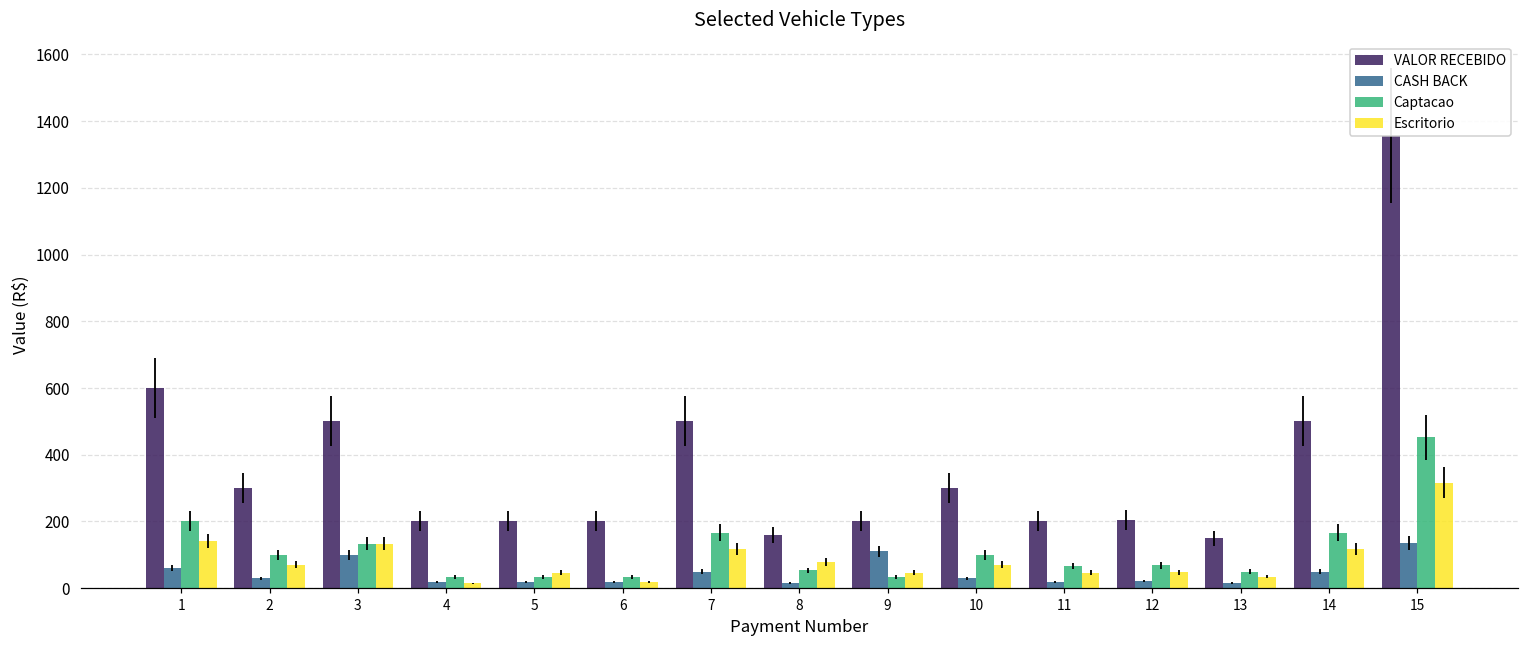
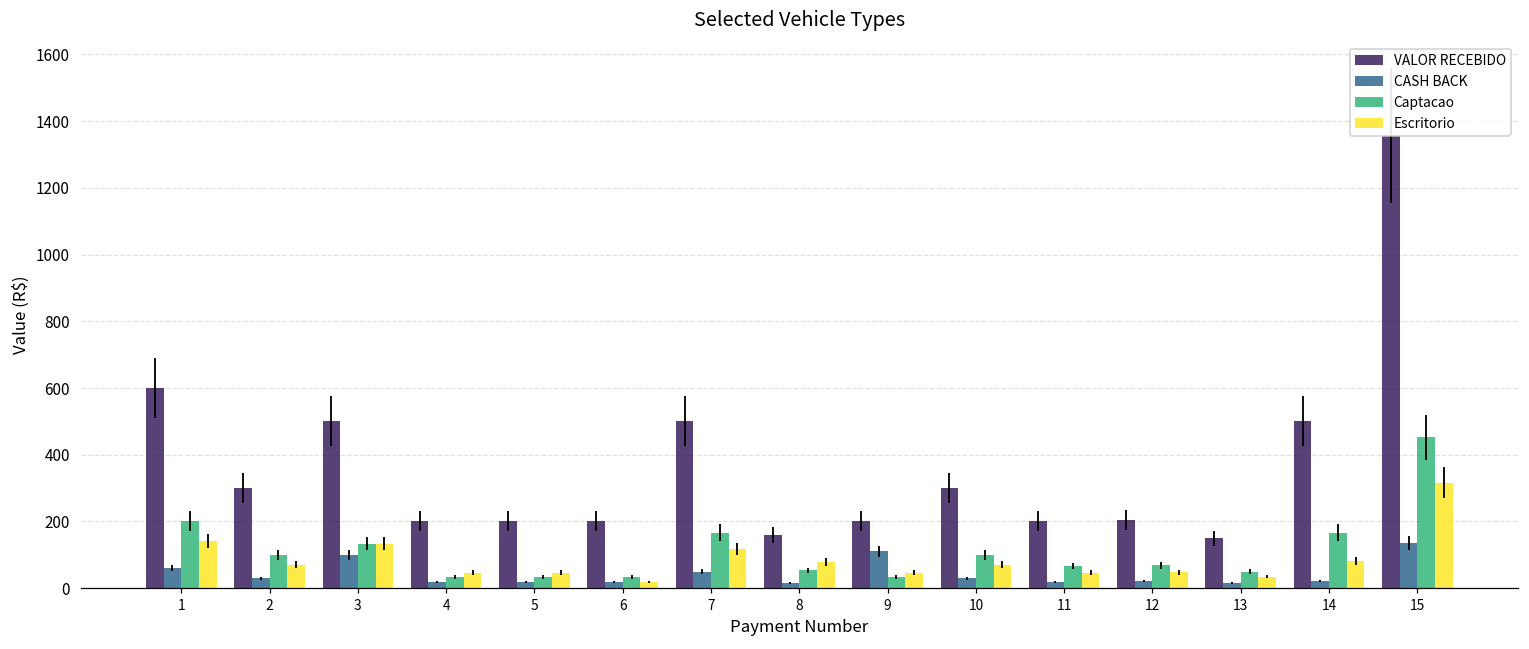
Escritorio, 4: 10 -> 50
CASH BACK, 14: 50 -> 20
Escritorio, 14: 120 -> 80
